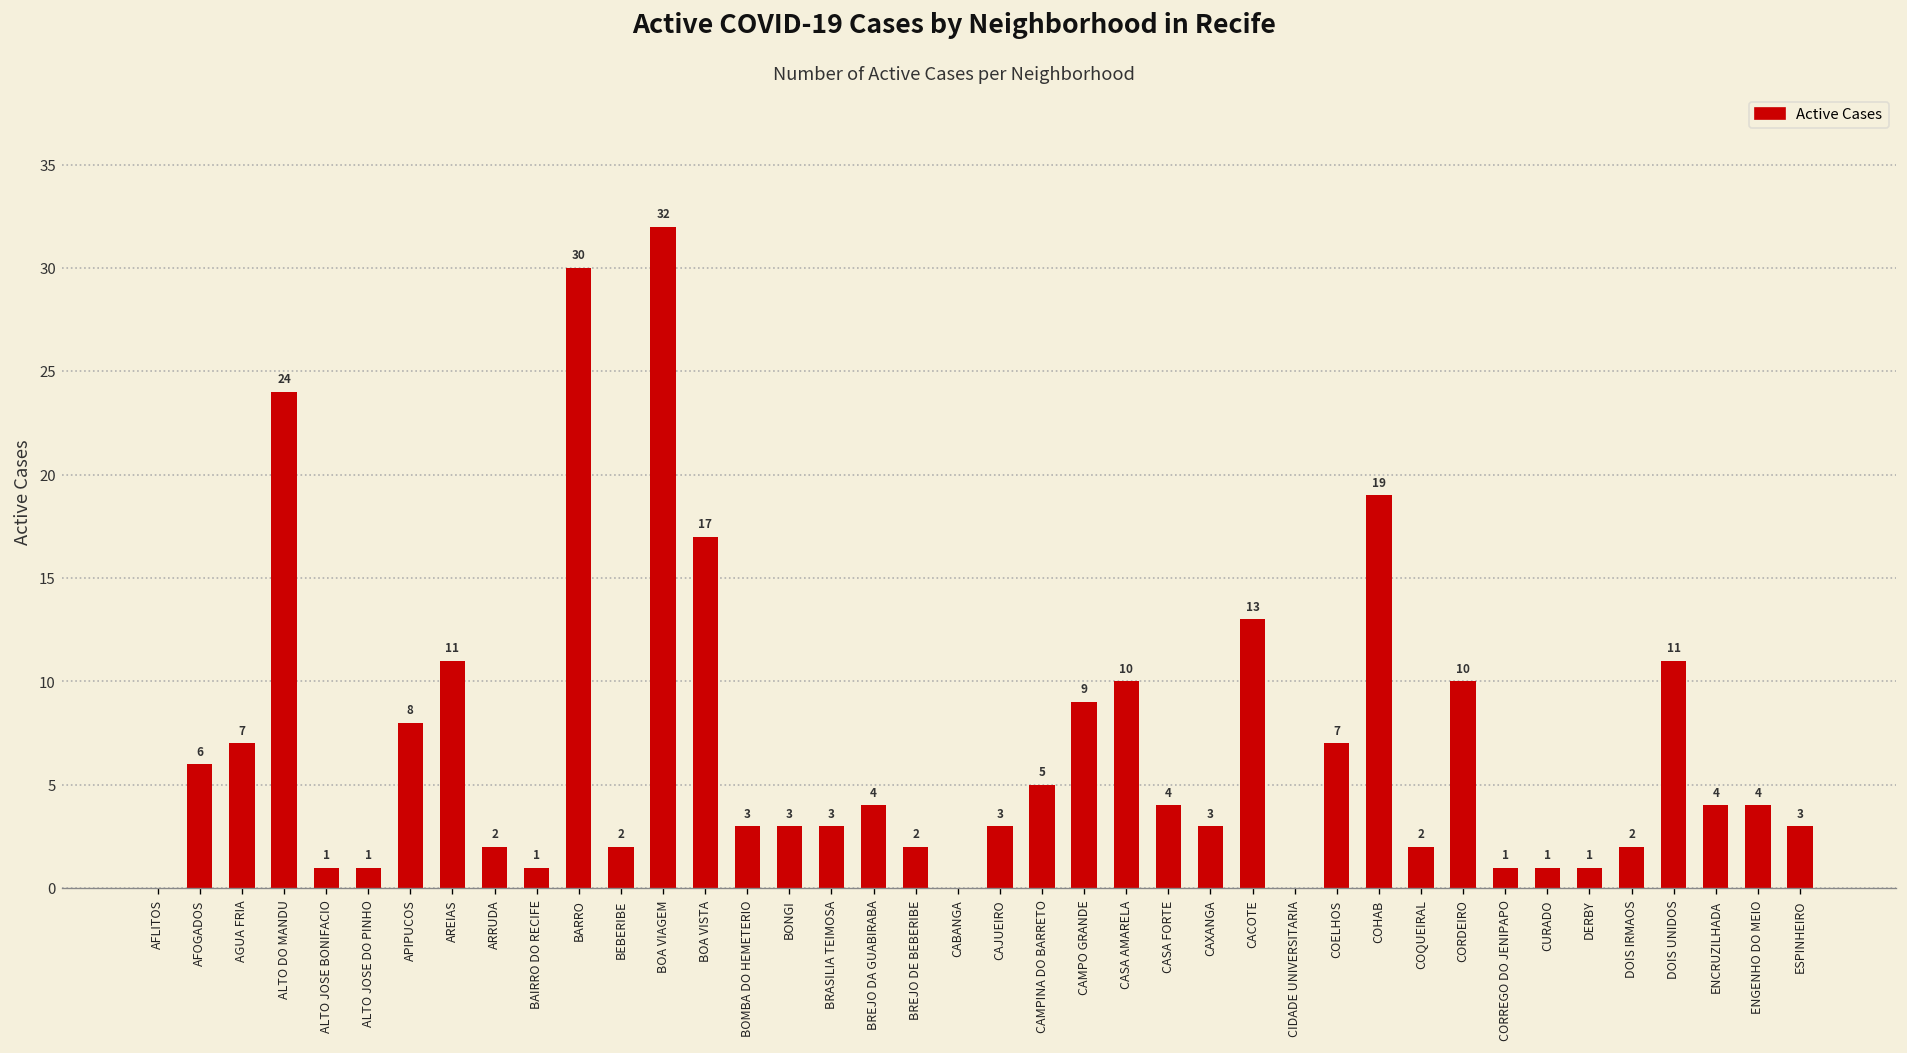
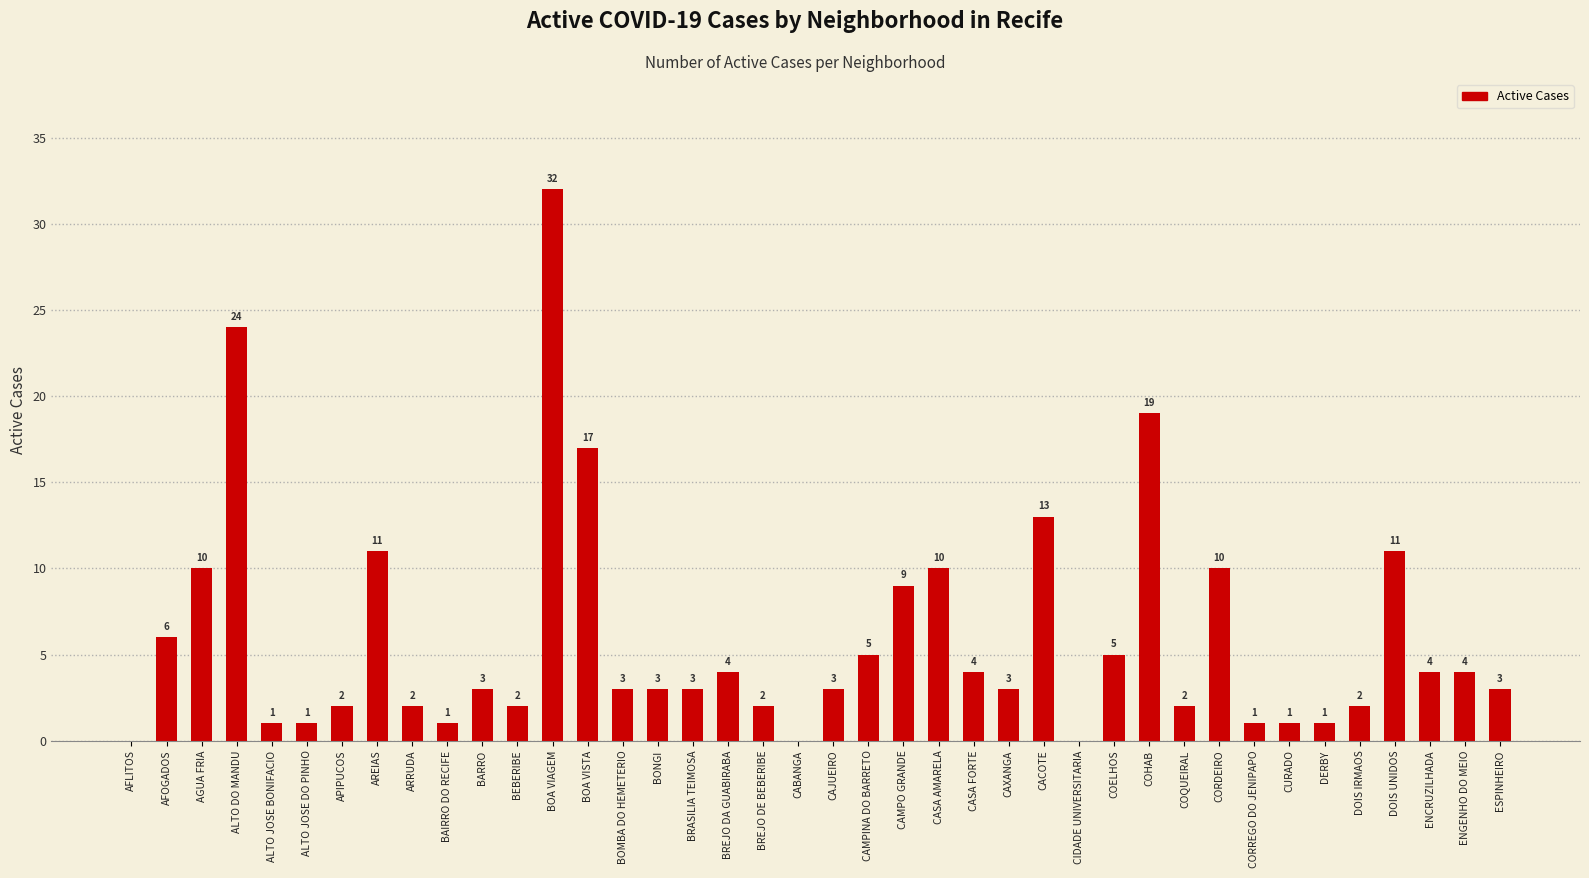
AGUA FRIA: 7 -> 10
APIPUCOS: 8 -> 2
BARRO: 30 -> 3
COELHOS: 7 -> 5
